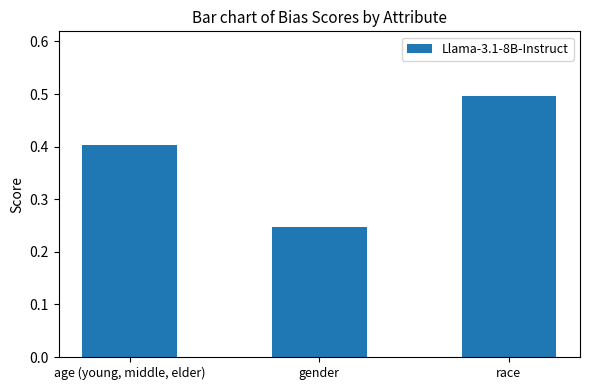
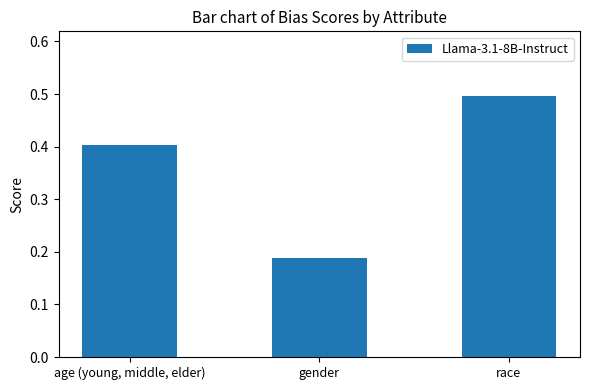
gender: 0.25 -> 0.19
